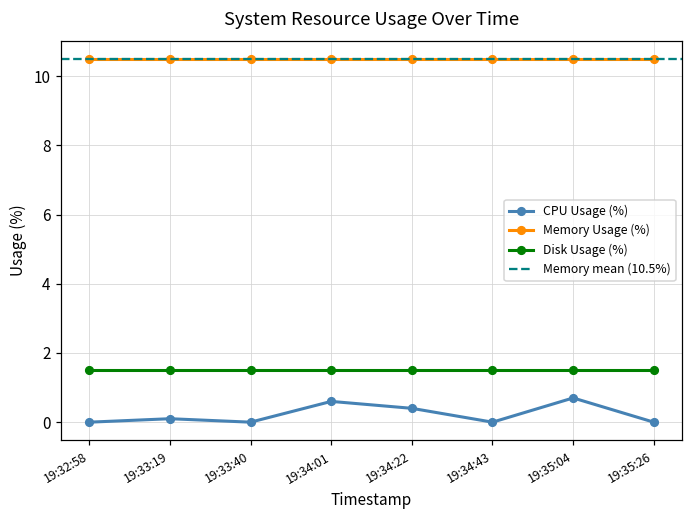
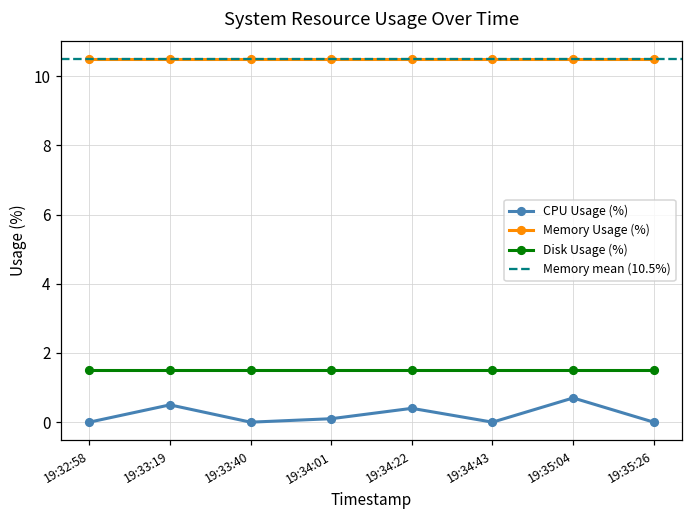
CPU Usage (%), 19:33:19: 0.1 -> 0.5
CPU Usage (%), 19:34:01: 0.6 -> 0.1
